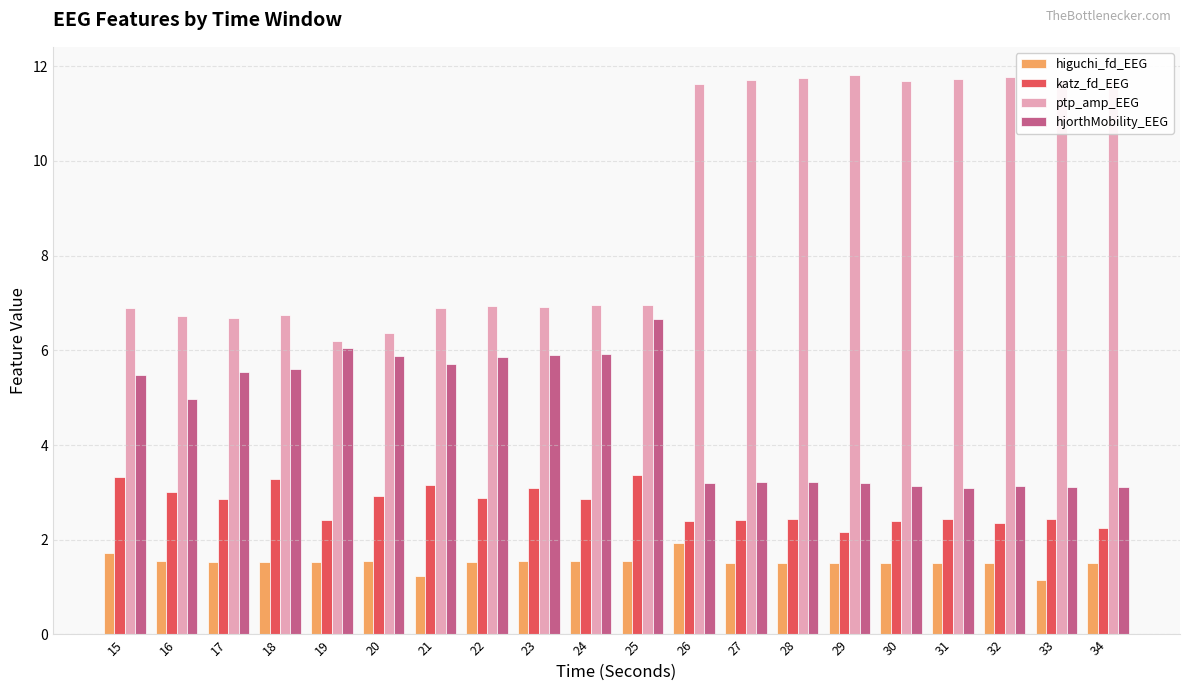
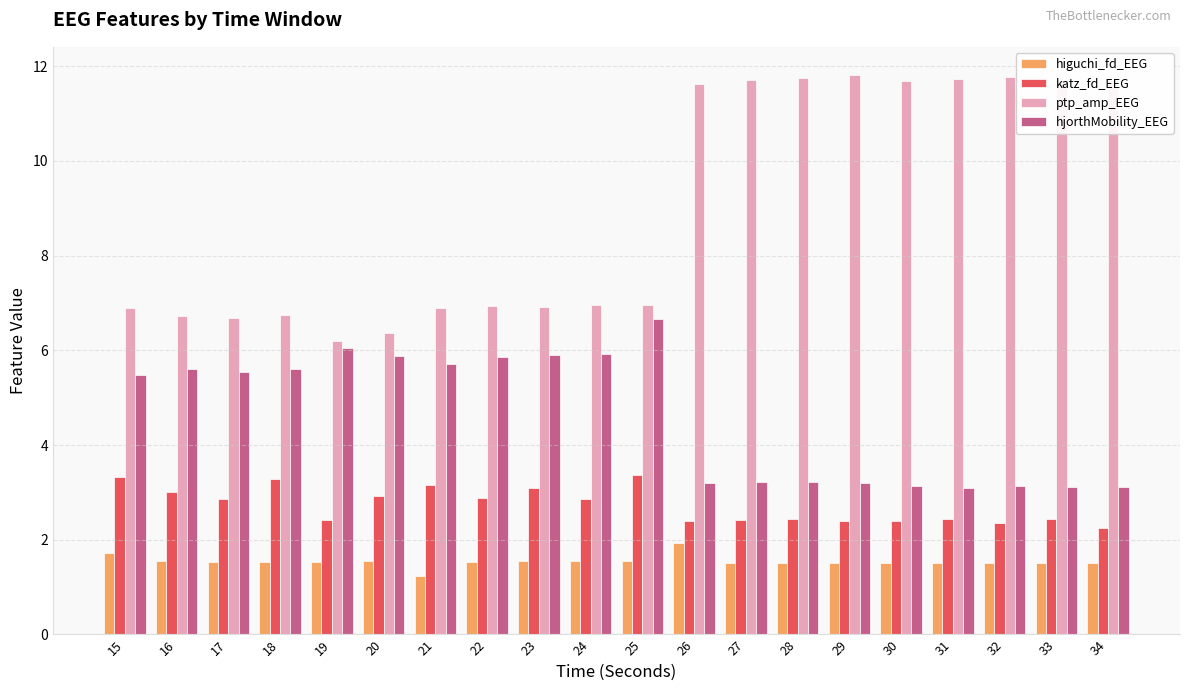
hjorthMobility_EEG, 16: 5.0 -> 5.6
katz_fd_EEG, 29: 2.2 -> 2.4
higuchi_fd_EEG, 33: 1.2 -> 1.5
